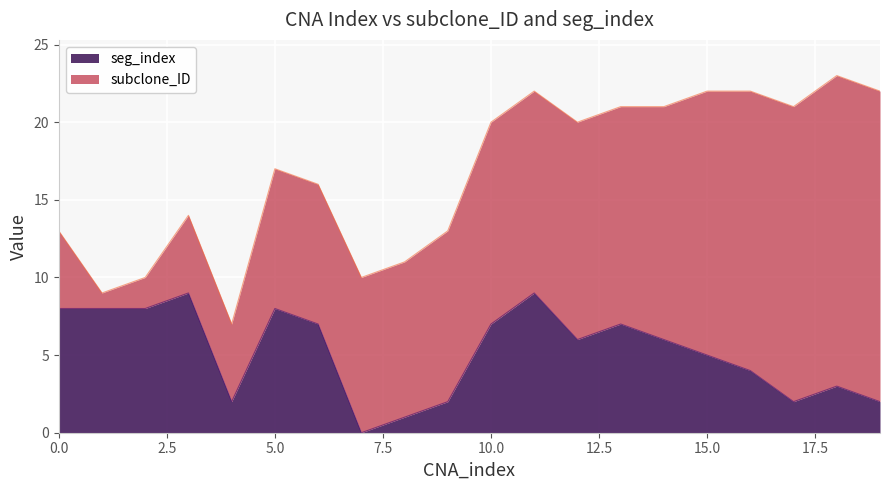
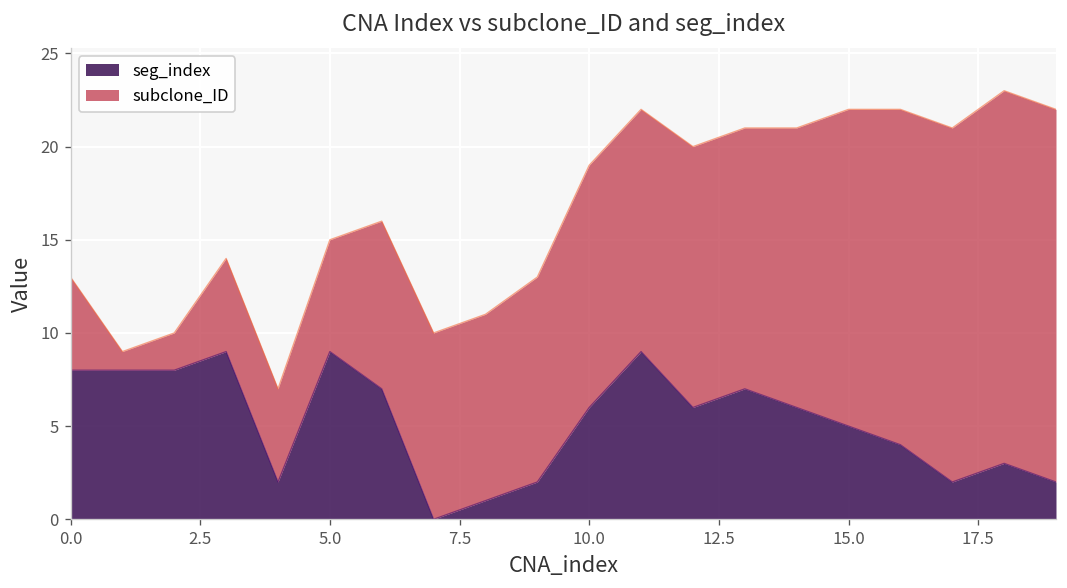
seg_index, 5.0: 8 -> 9
subclone_ID, 5.0: 9 -> 6
seg_index, 10.0: 7 -> 6
